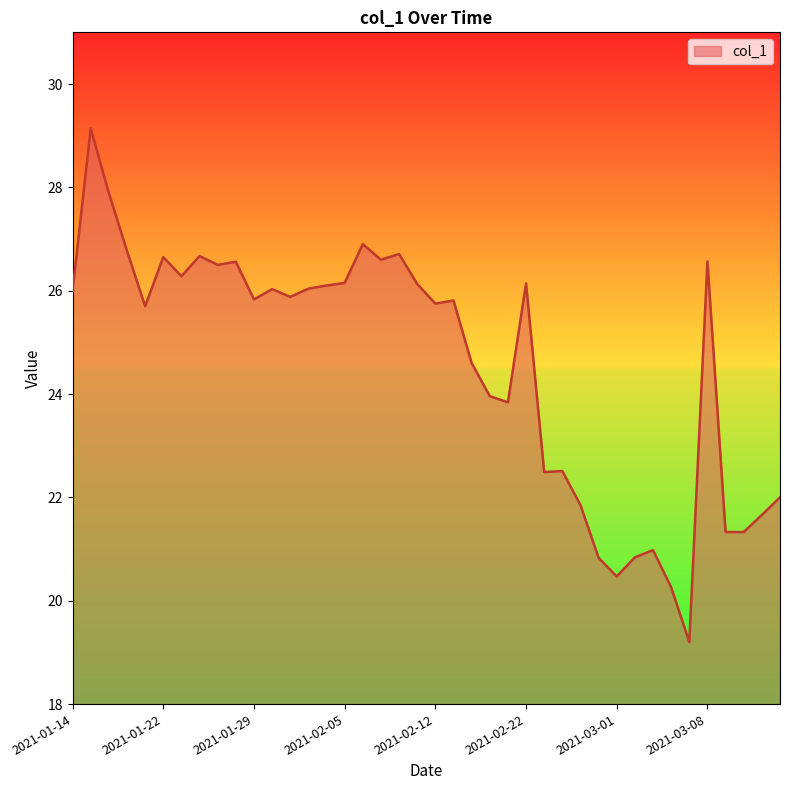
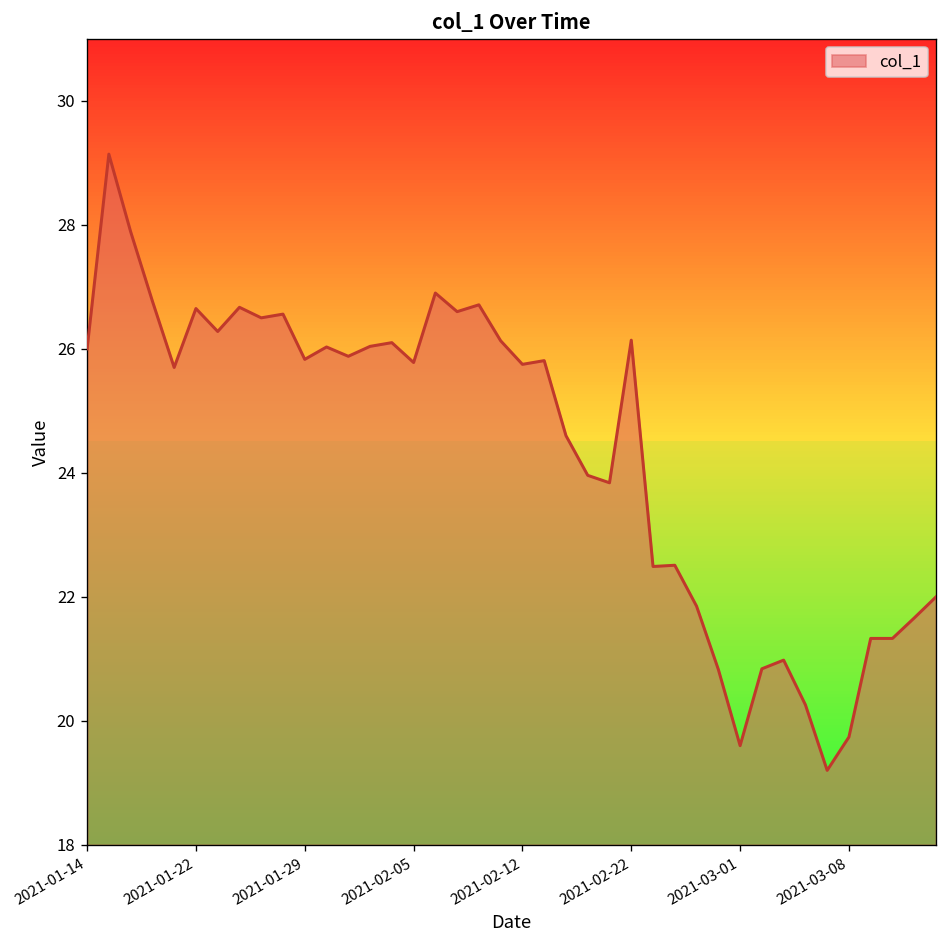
2021-02-05: 26.1 -> 25.8
2021-03-01: 20.5 -> 19.6
2021-03-08: 26.6 -> 19.7
